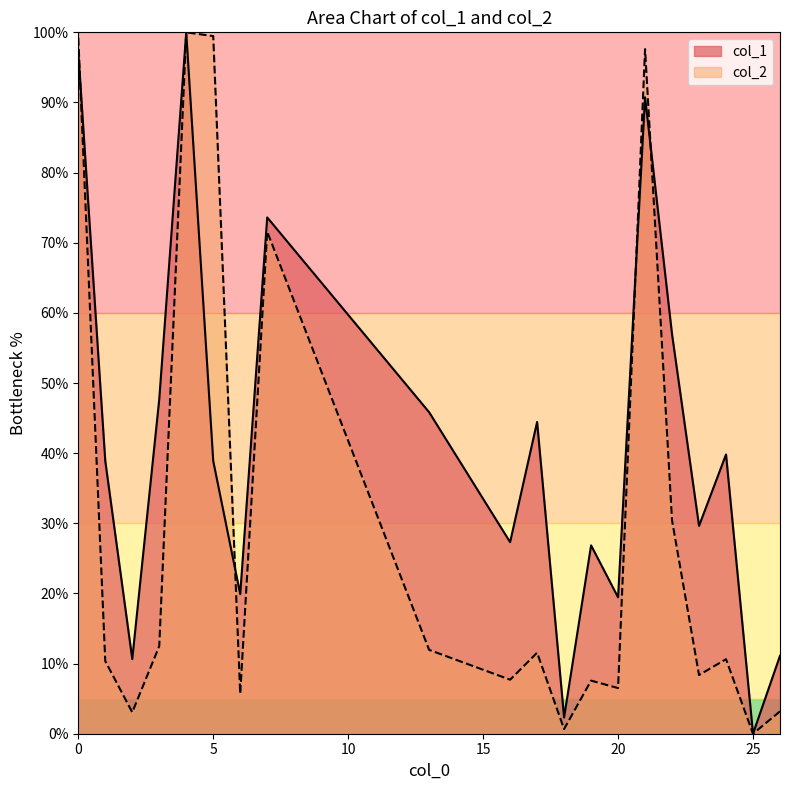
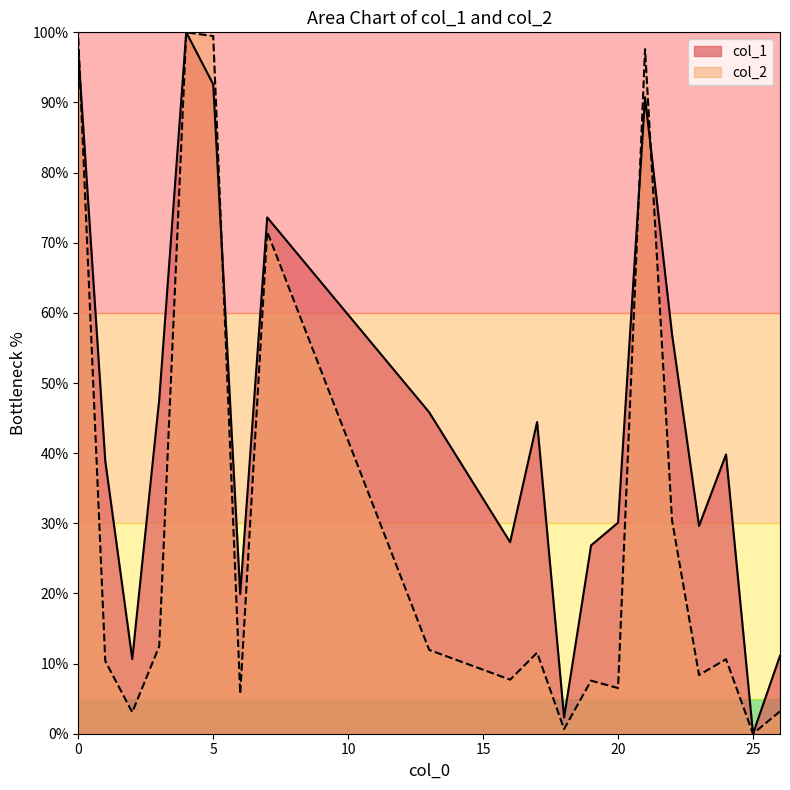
col_1, 5: 39% -> 93%
col_1, 20: 19% -> 30%
